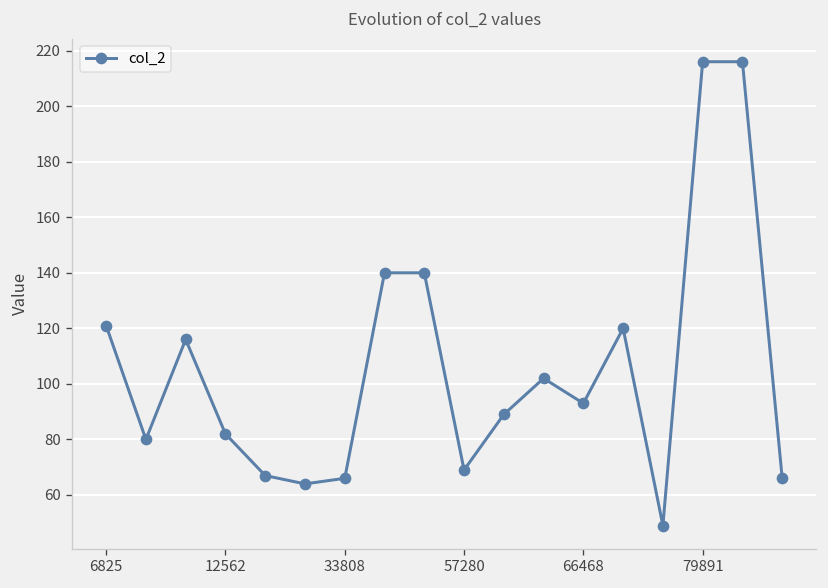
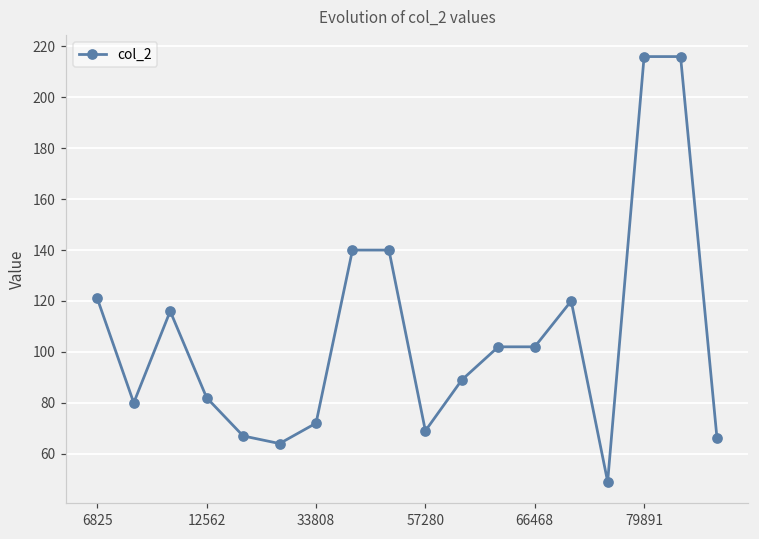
33808: 66 -> 72
66468: 93 -> 102
